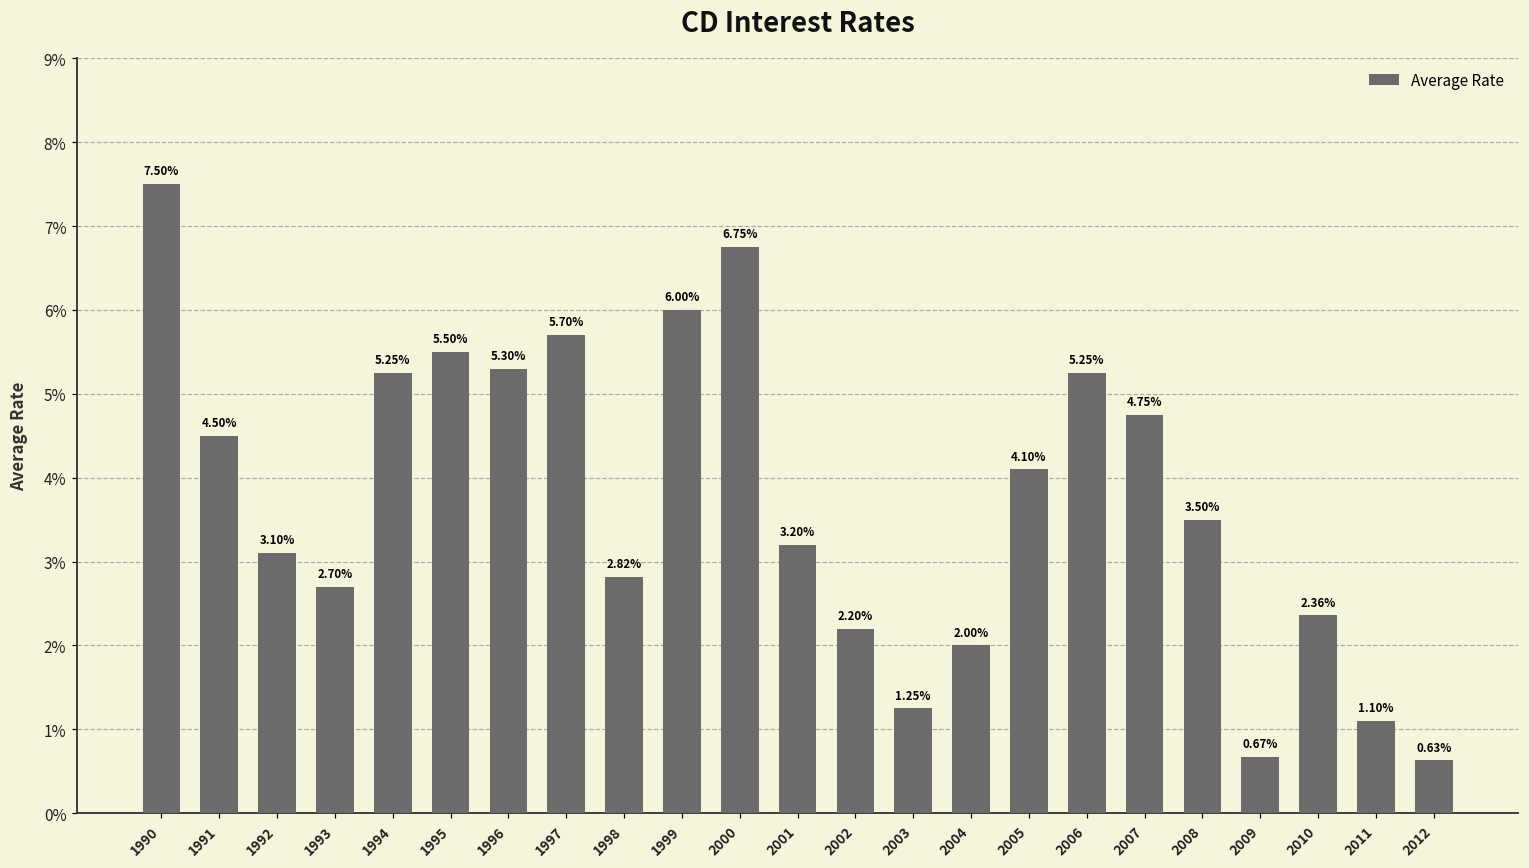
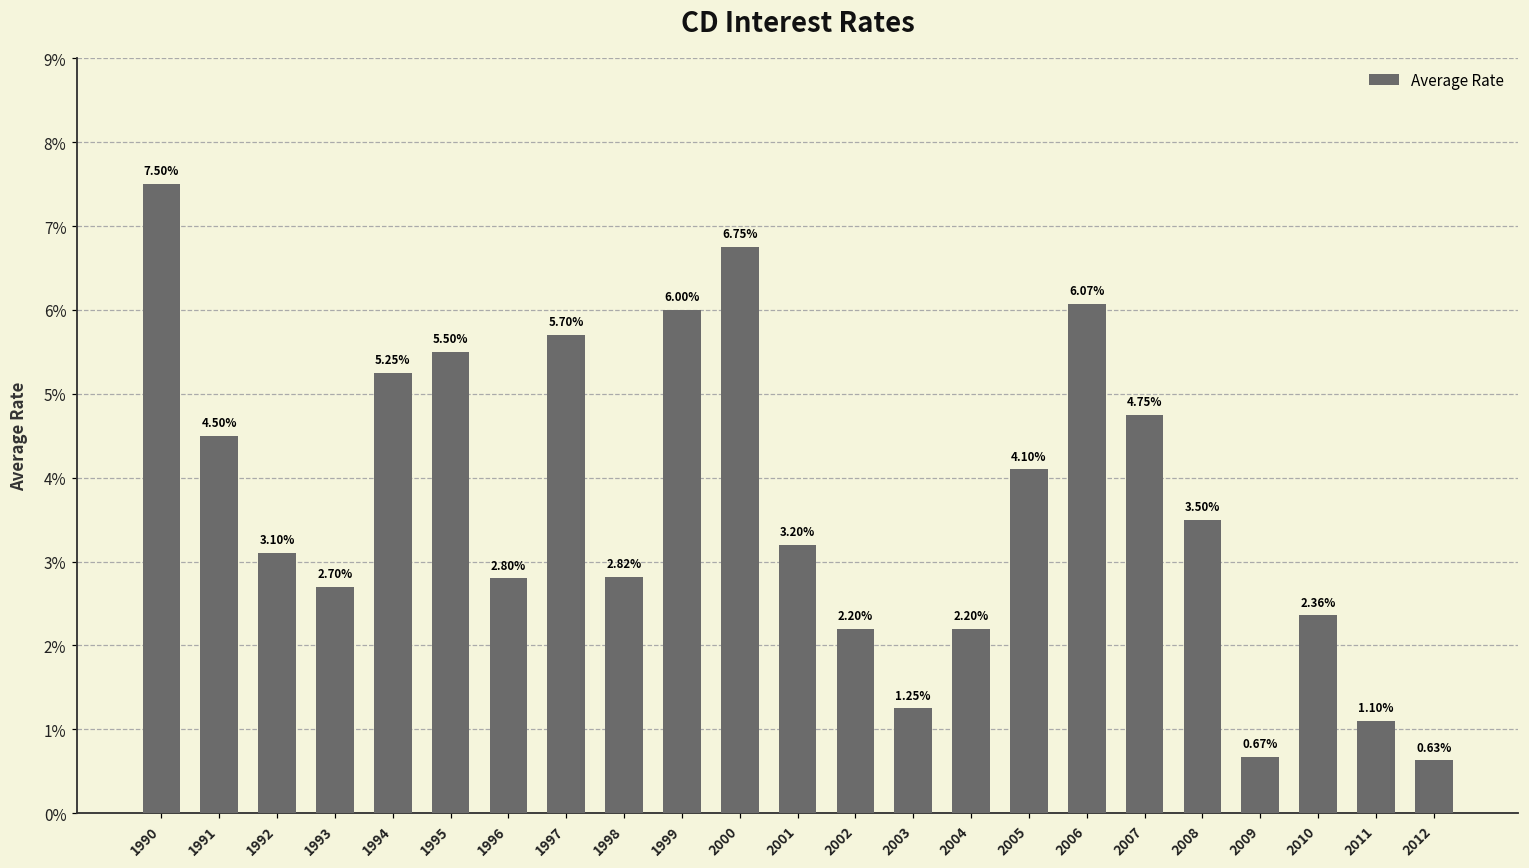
1996: 5.30% -> 2.80%
2004: 2.00% -> 2.20%
2006: 5.25% -> 6.07%
